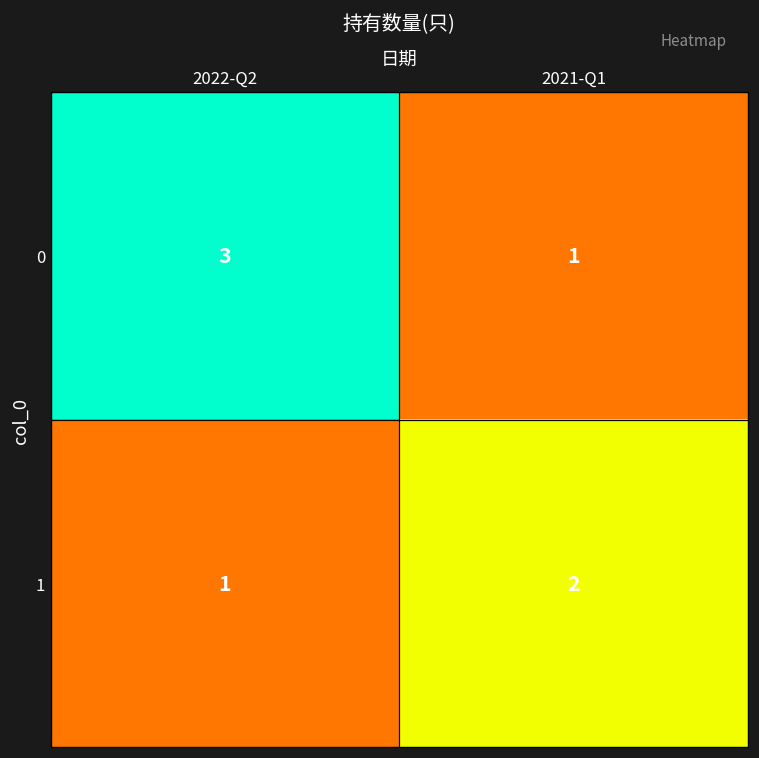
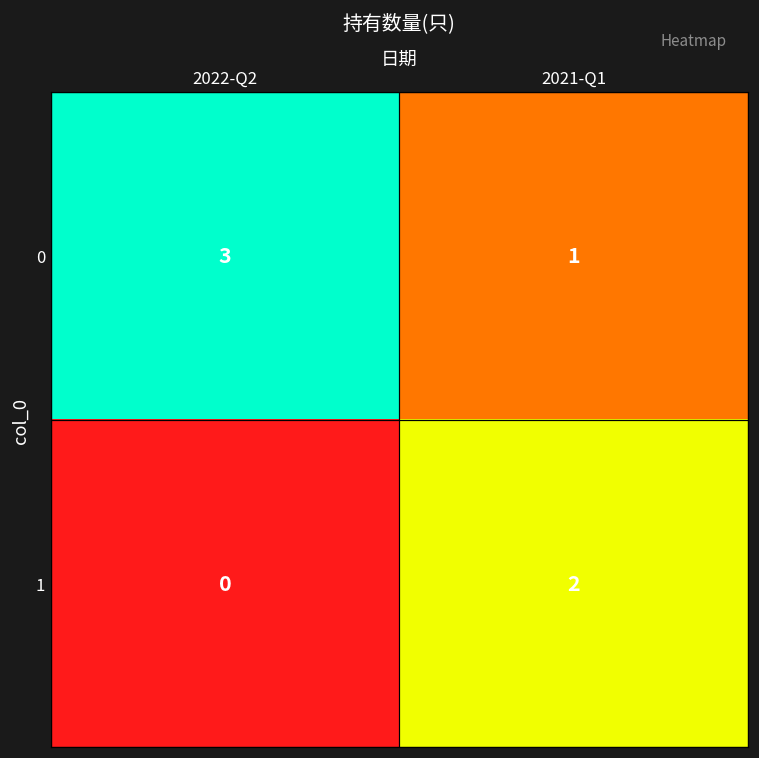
1, 2022-Q2: 1 -> 0
